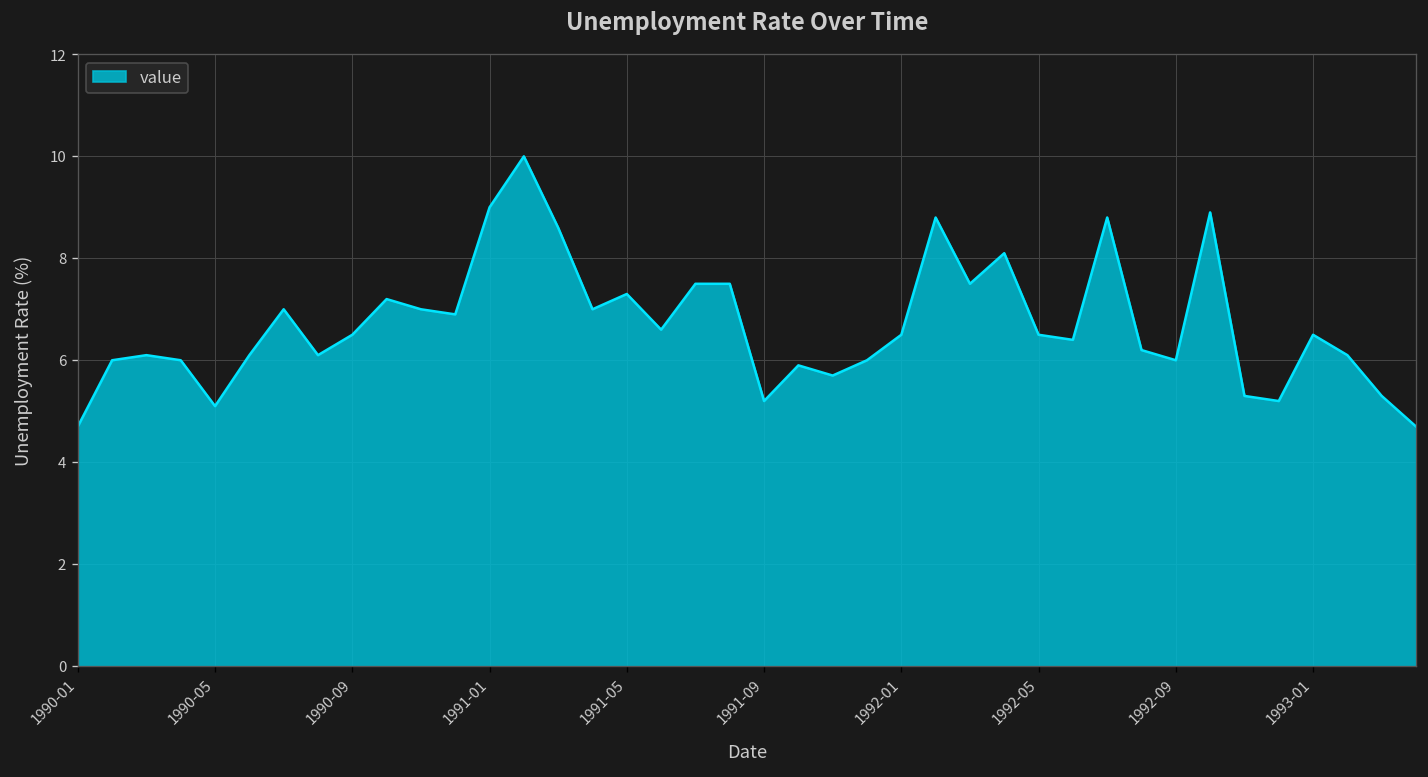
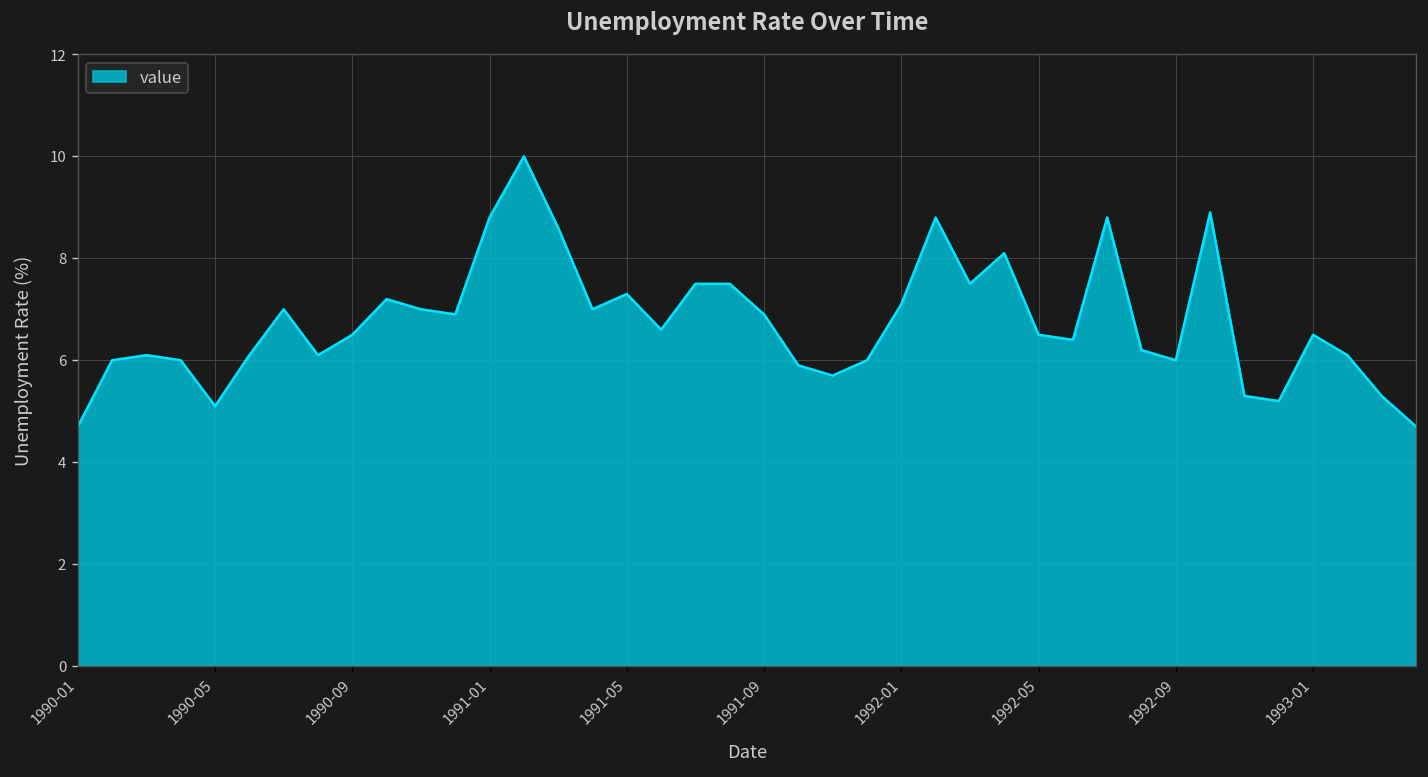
1991-01: 9.0 -> 8.8
1991-09: 5.2 -> 6.9
1992-01: 6.5 -> 7.1
